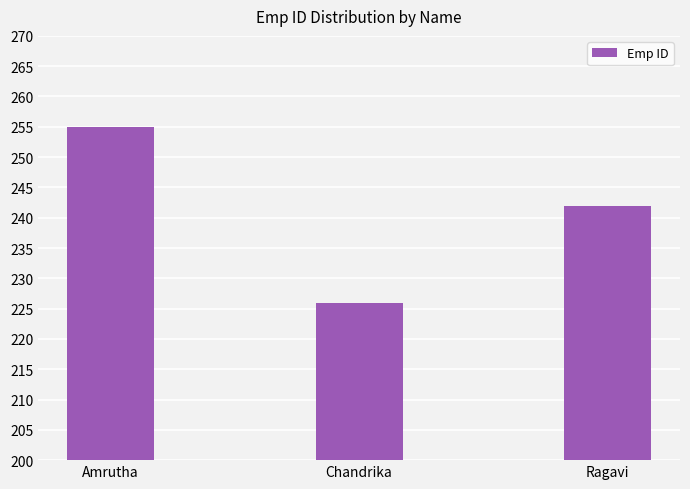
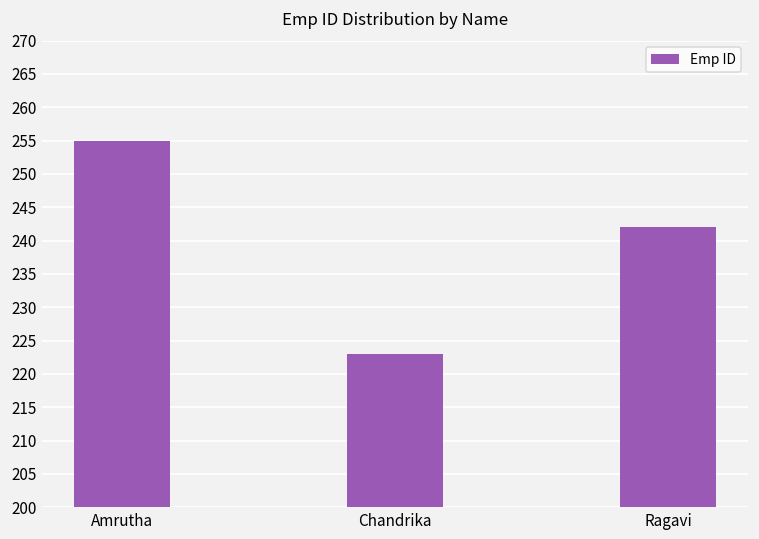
Chandrika: 226 -> 223
